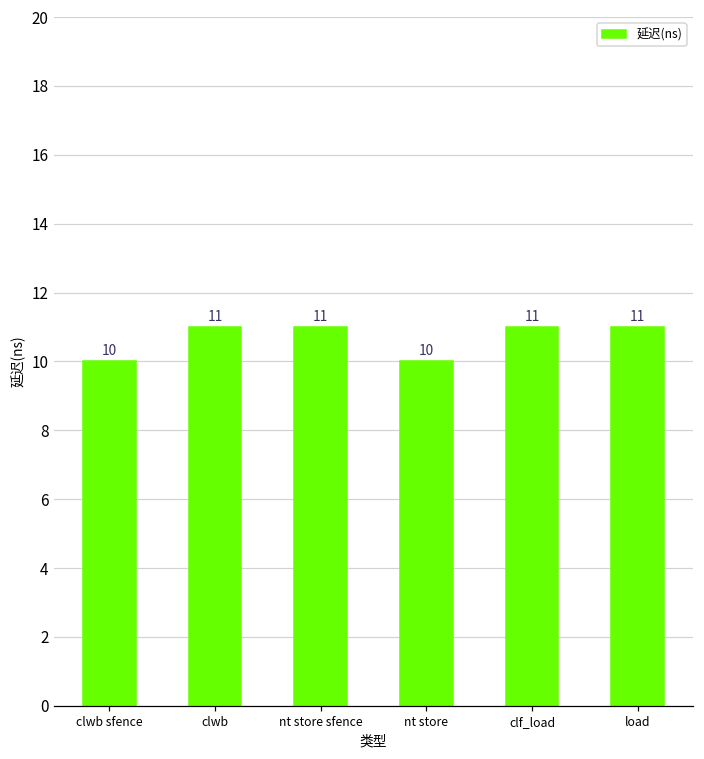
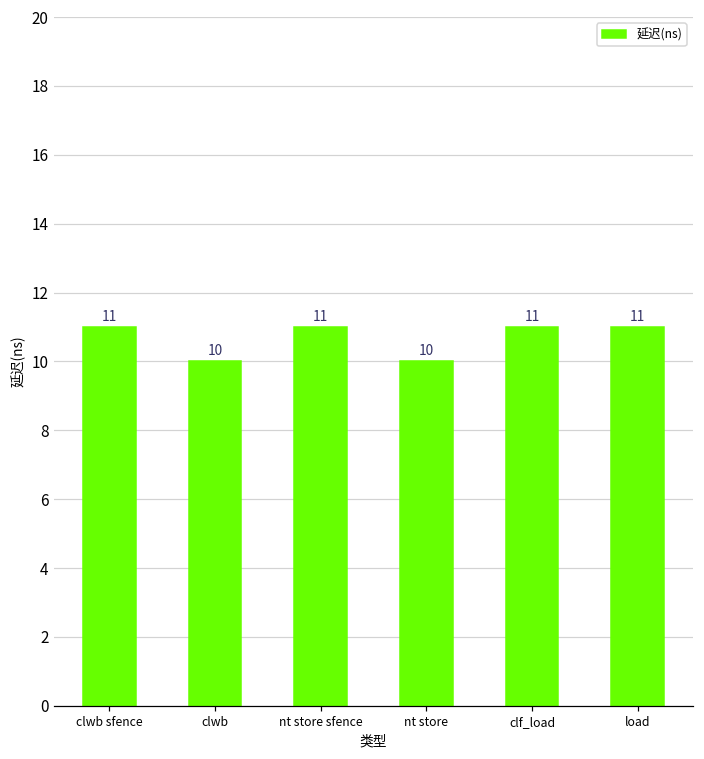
clwb sfence: 10 -> 11
clwb: 11 -> 10
